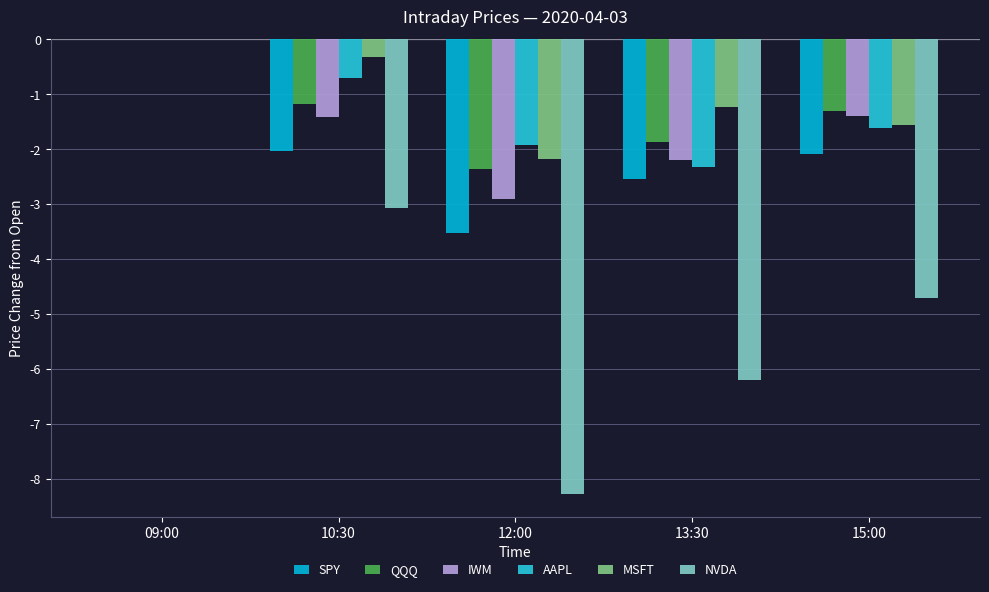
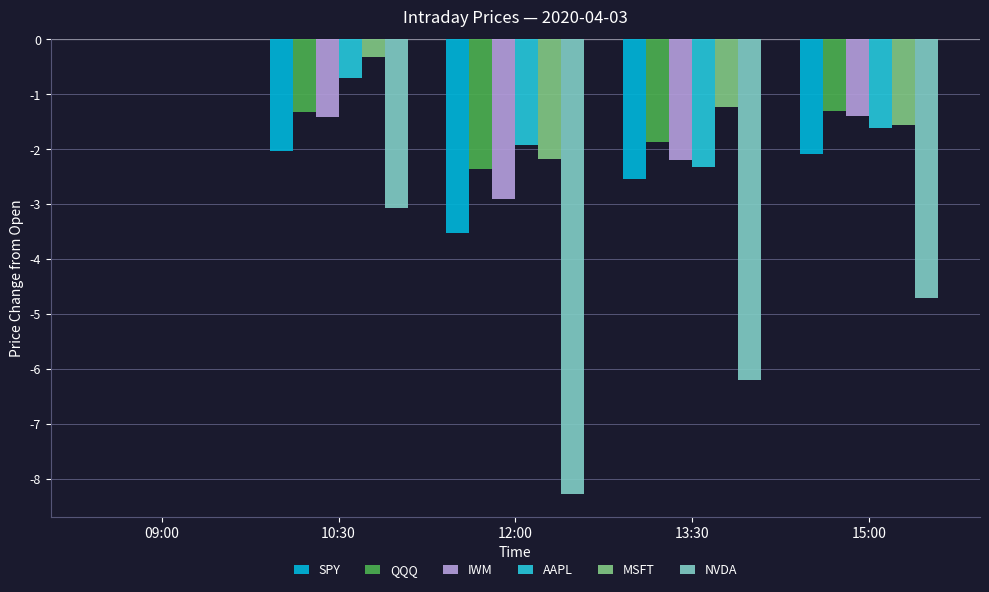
QQQ, 10:30: -1.2 -> -1.3
